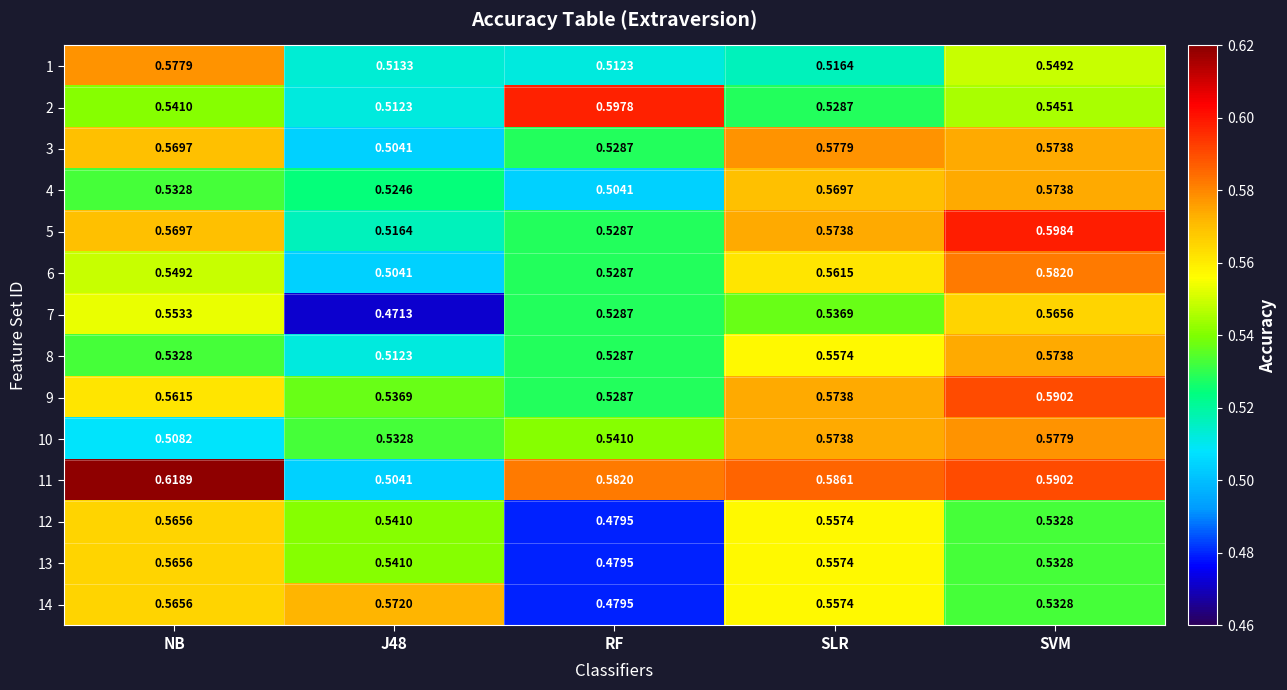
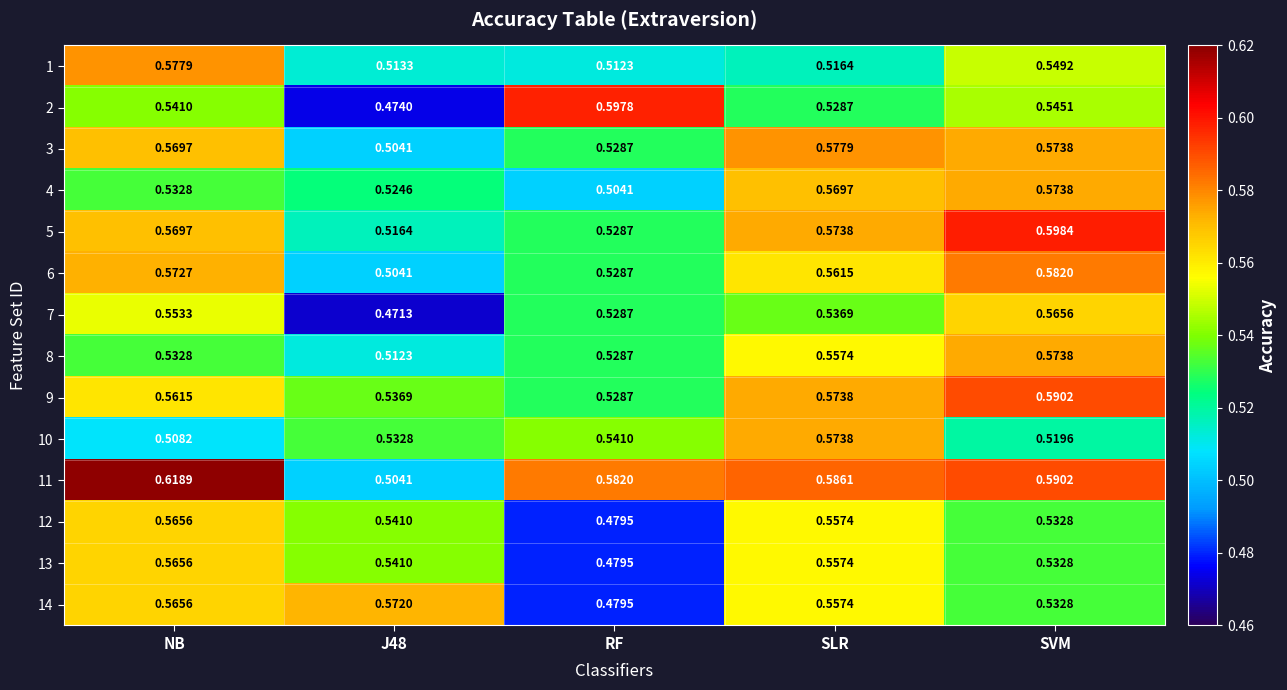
2, J48: 0.5123 -> 0.4740
6, NB: 0.5492 -> 0.5727
10, SVM: 0.5779 -> 0.5196
